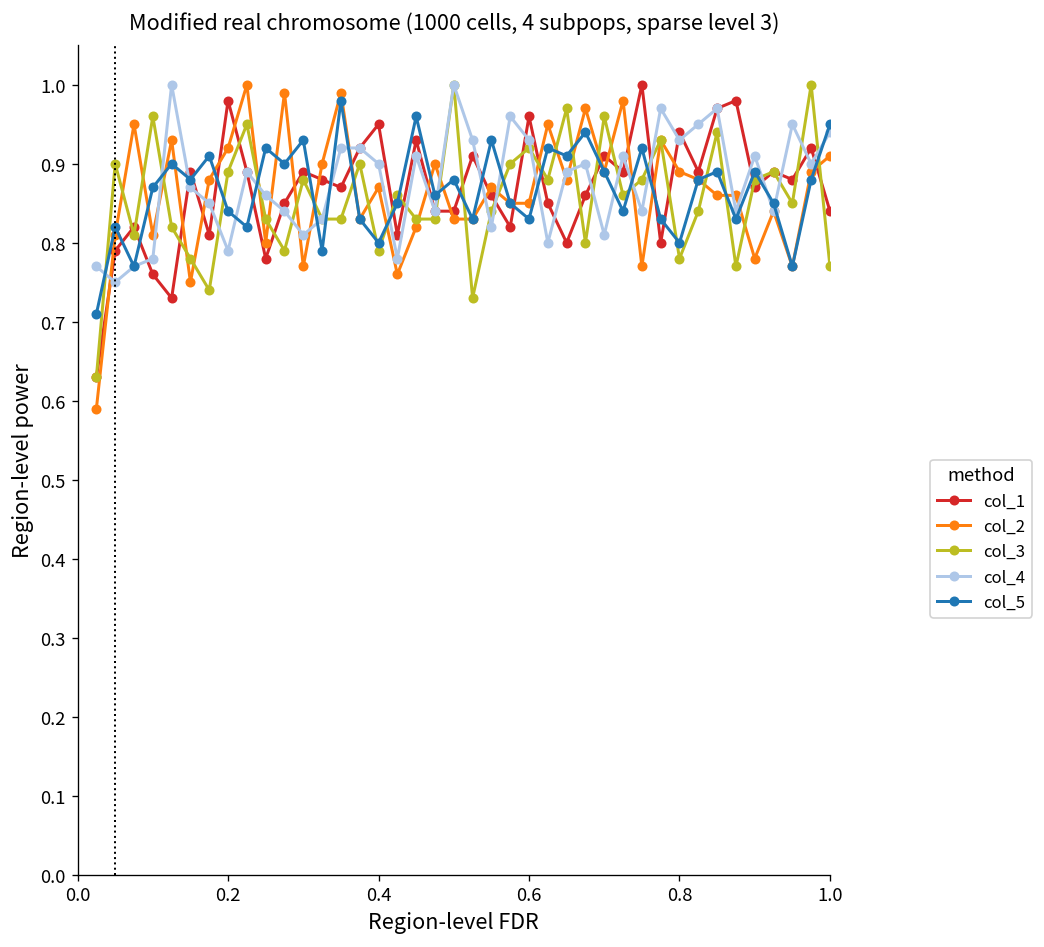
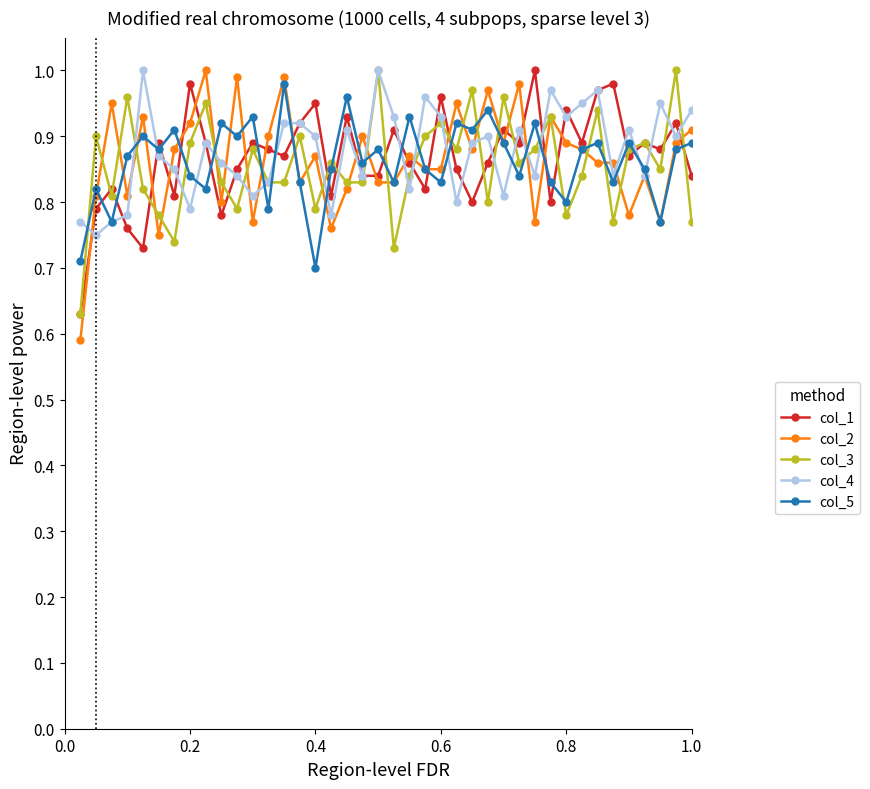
col_5, 0.4: 0.8 -> 0.7
col_5, 1.0: 0.95 -> 0.89
